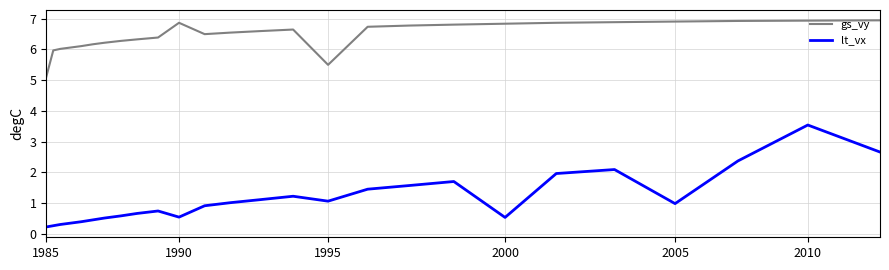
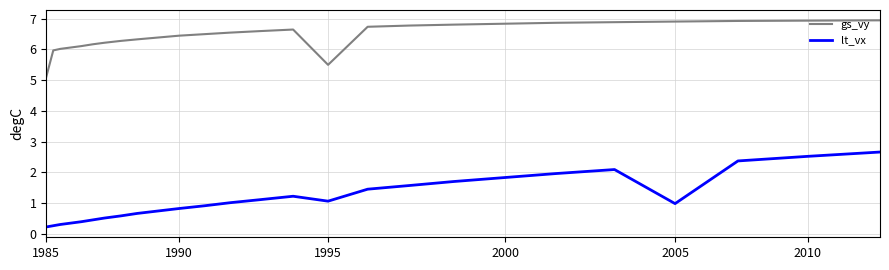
gs_vy, 1990: 6.9 -> 6.5
lt_vx, 1990: 0.5 -> 0.8
lt_vx, 2000: 0.5 -> 1.8
lt_vx, 2010: 3.5 -> 2.5
